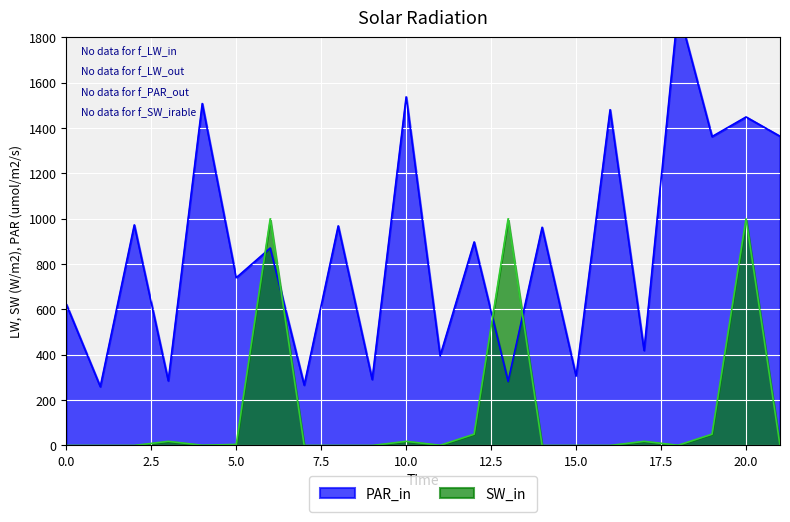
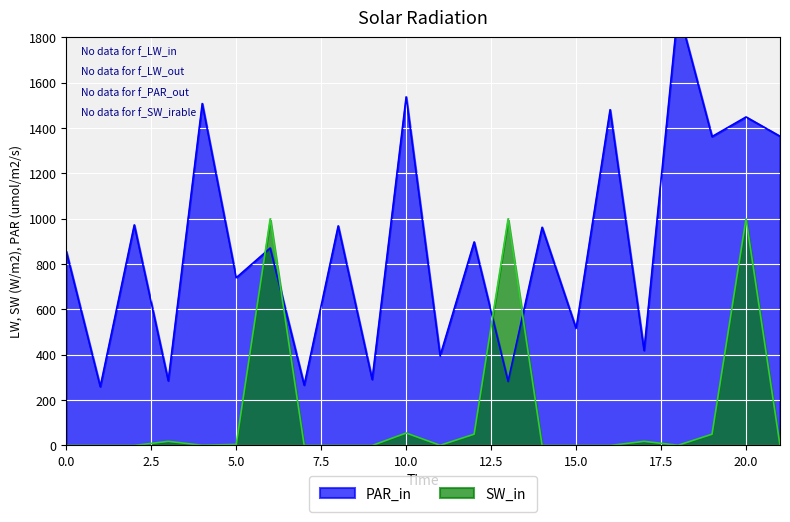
PAR_in, 0.0: 620 -> 860
SW_in, 10.0: 20 -> 50
PAR_in, 15.0: 310 -> 520
